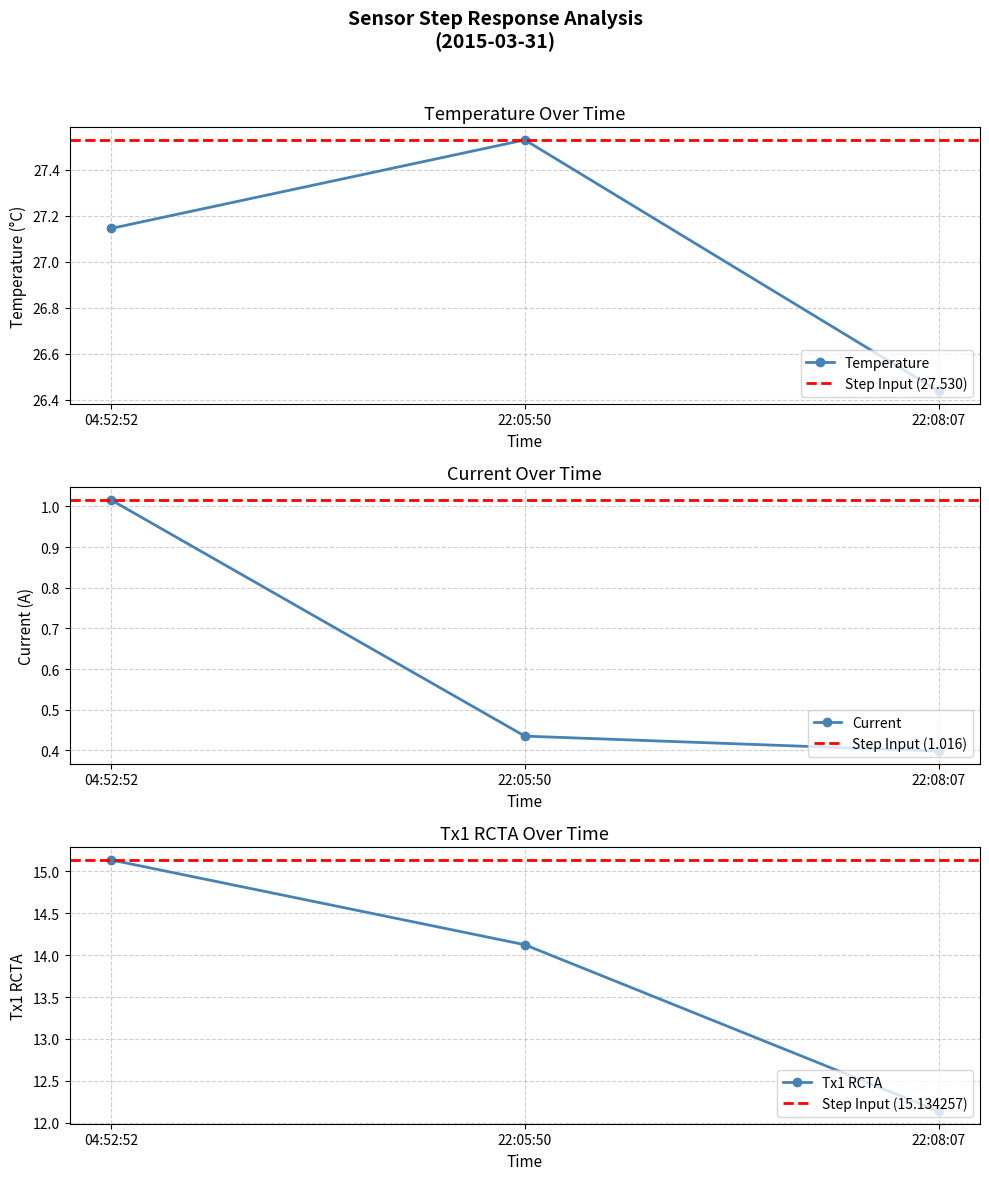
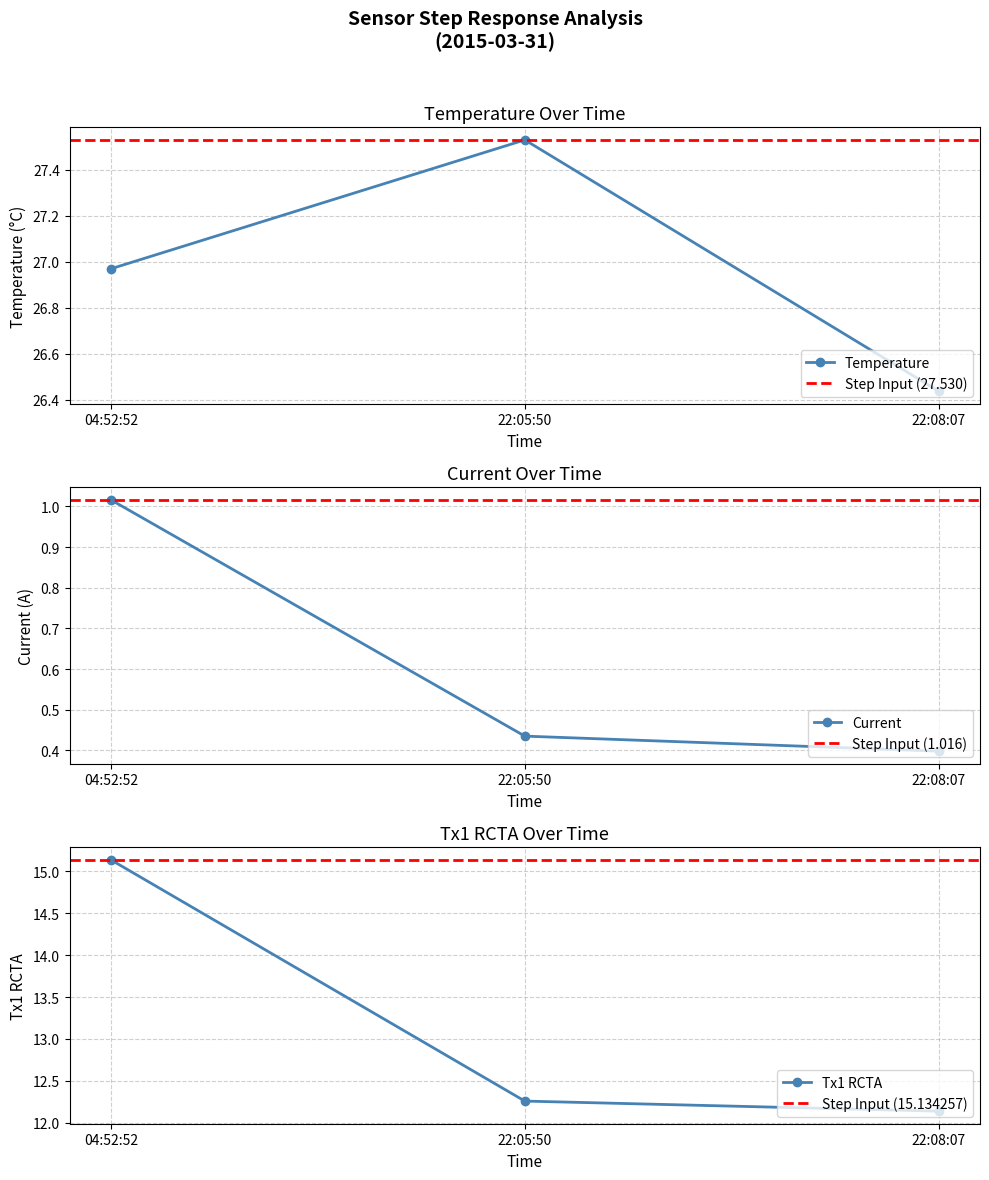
Temperature Over Time, 04:52:52: 27.14 -> 26.97
Tx1 RCTA Over Time, 22:05:50: 14.1 -> 12.3
